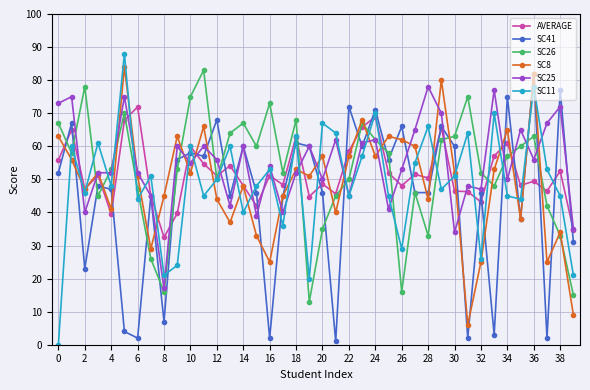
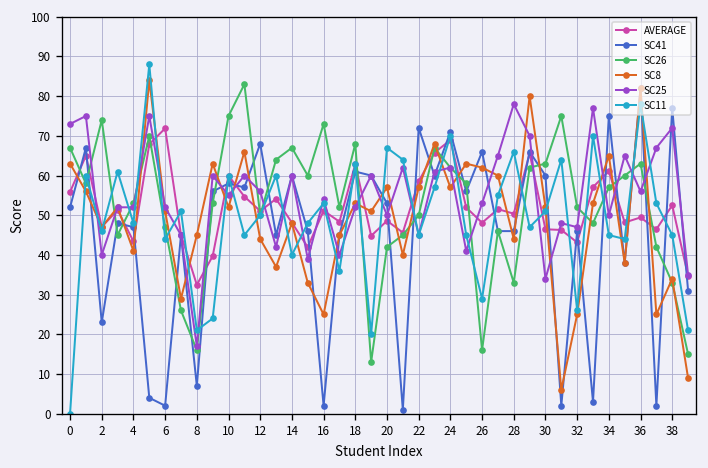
SC26, 2: 78 -> 74
AVERAGE, 4: 39 -> 43
SC41, 20: 46 -> 53
SC26, 20: 35 -> 42
